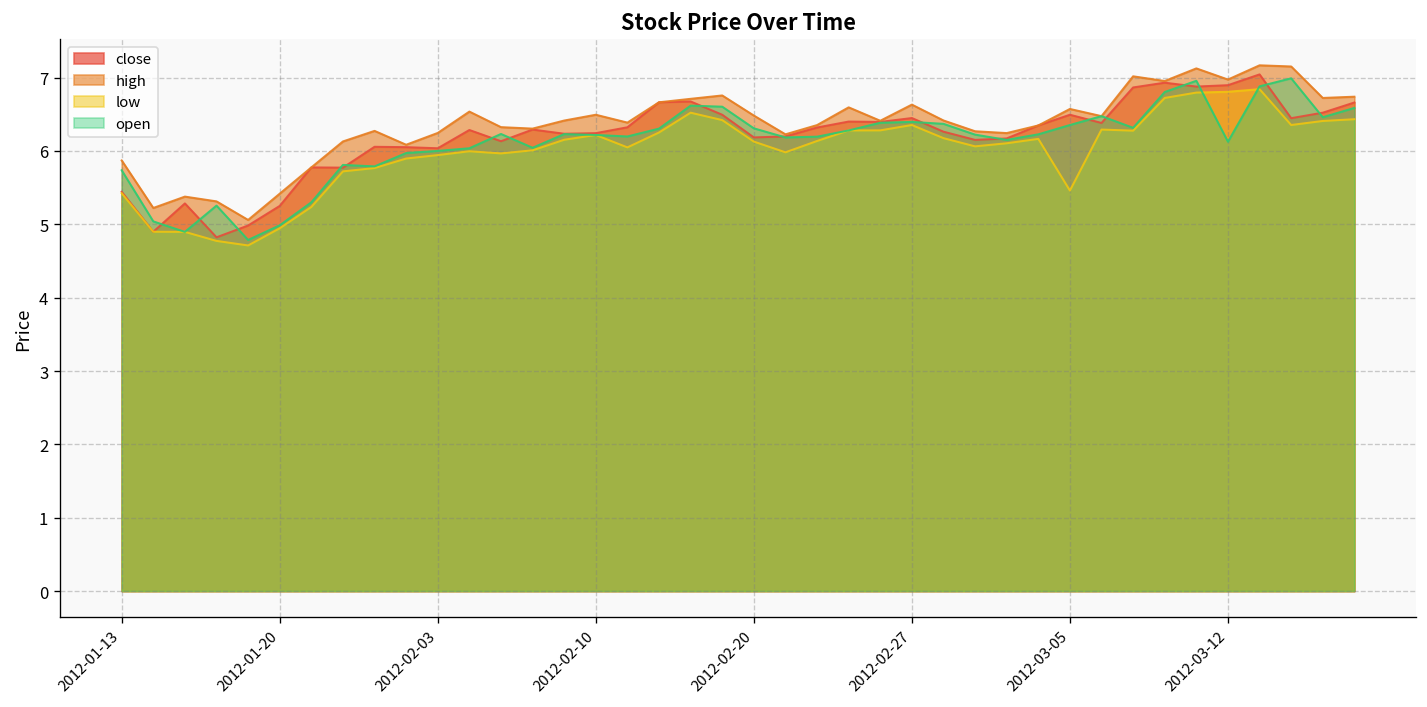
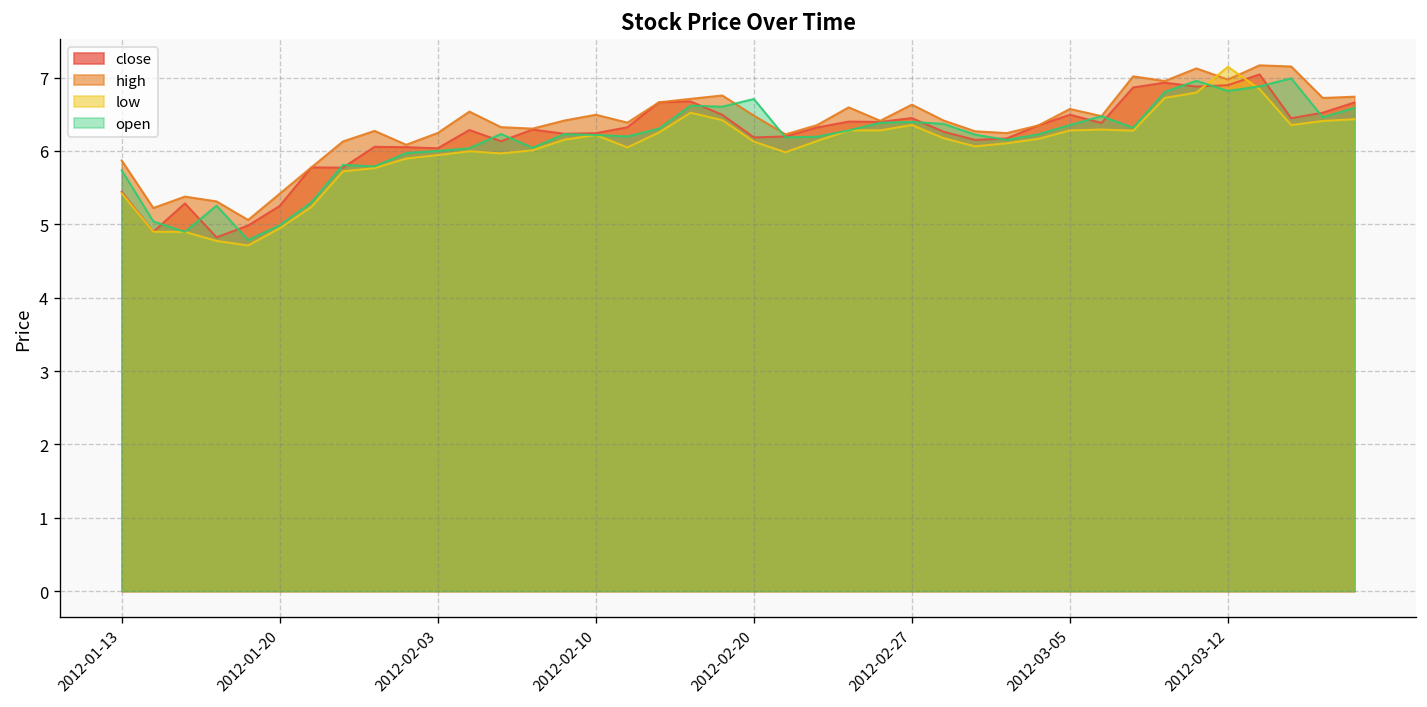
open, 2012-02-20: 6.3 -> 6.7
low, 2012-03-05: 5.5 -> 6.3
low, 2012-03-12: 6.8 -> 7.1
open, 2012-03-12: 6.1 -> 6.8
